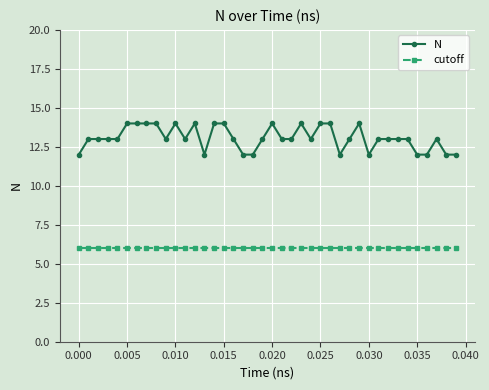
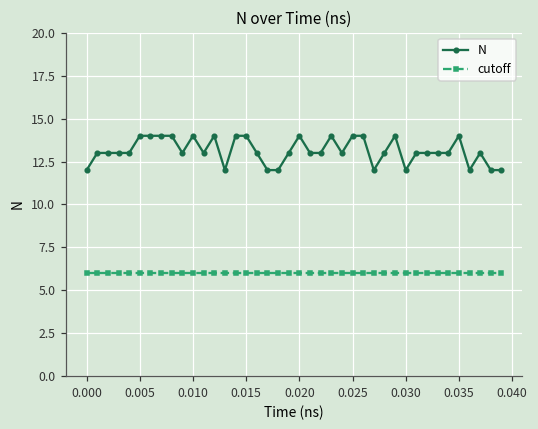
N, 0.035: 12 -> 14
